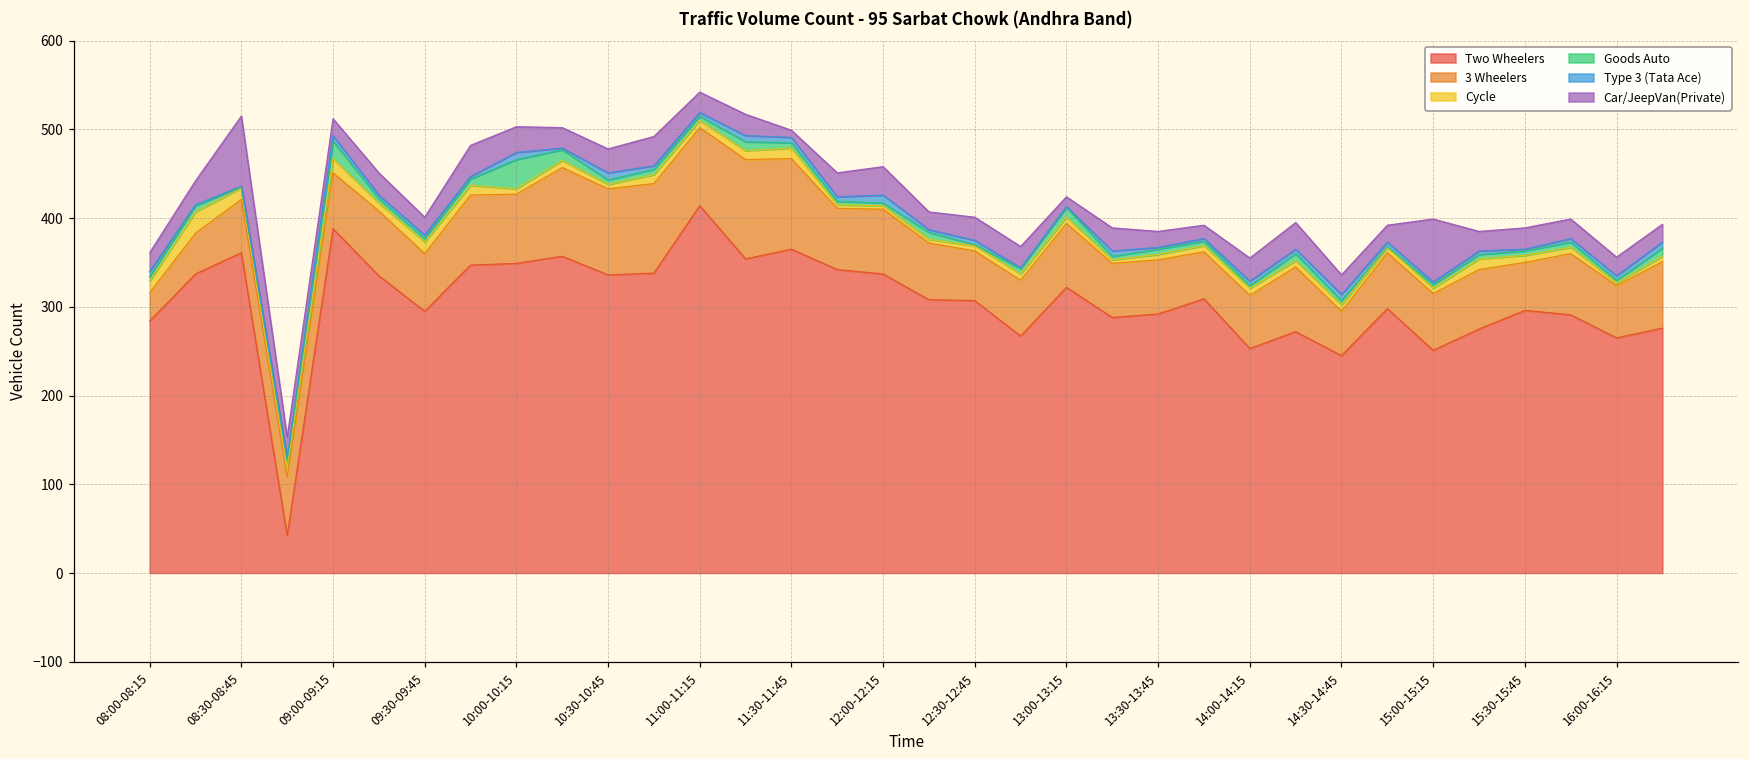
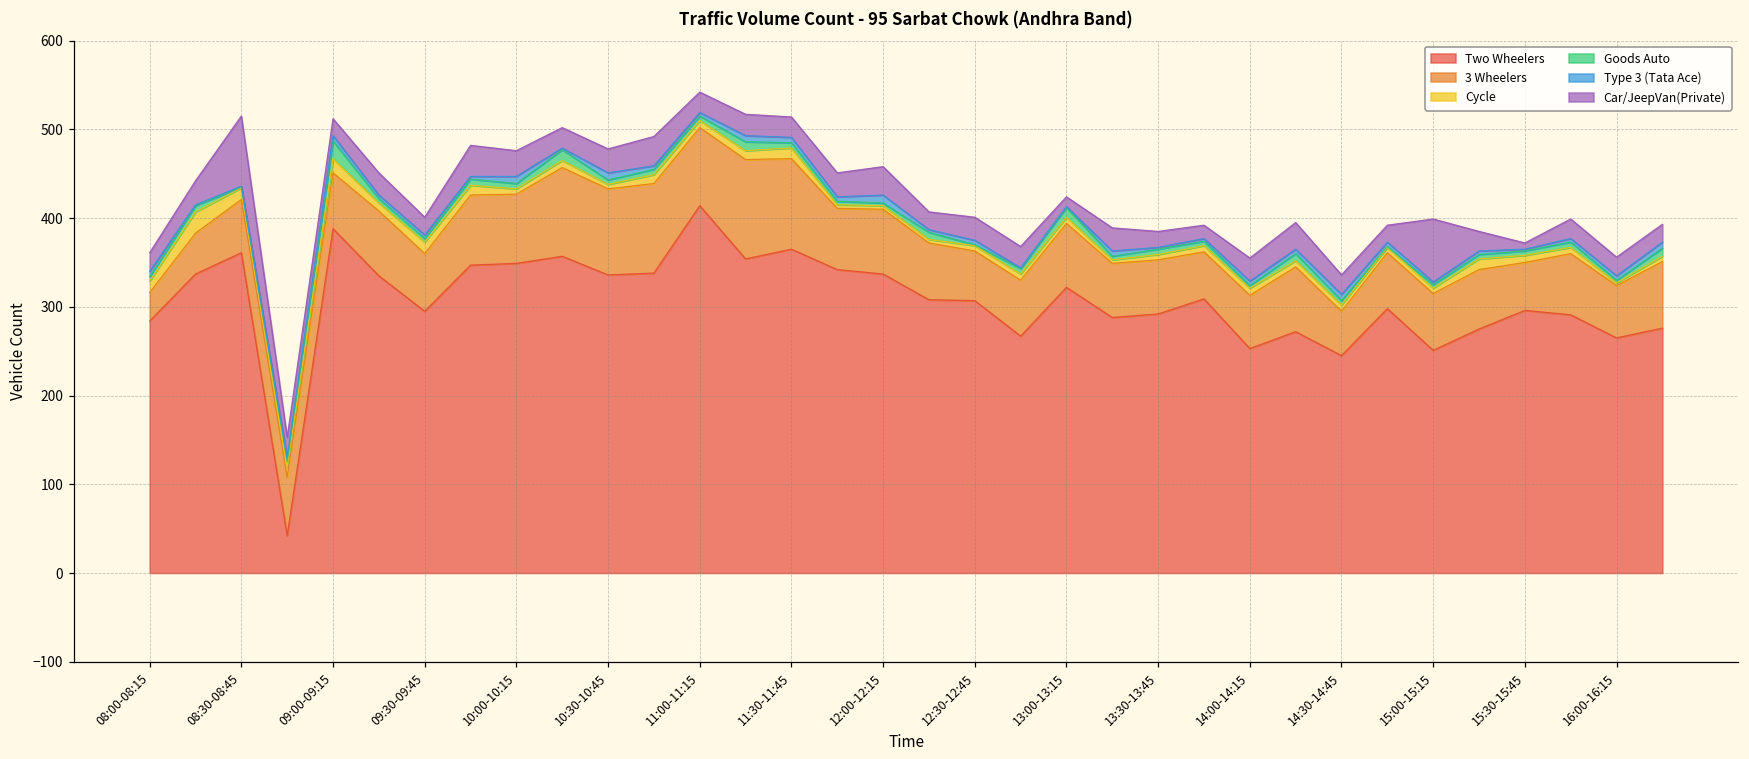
Goods Auto, 10:00-10:15: 30 -> 10
Car/JeepVan(Private), 11:30-11:45: 10 -> 20
Car/JeepVan(Private), 15:30-15:45: 20 -> 10
